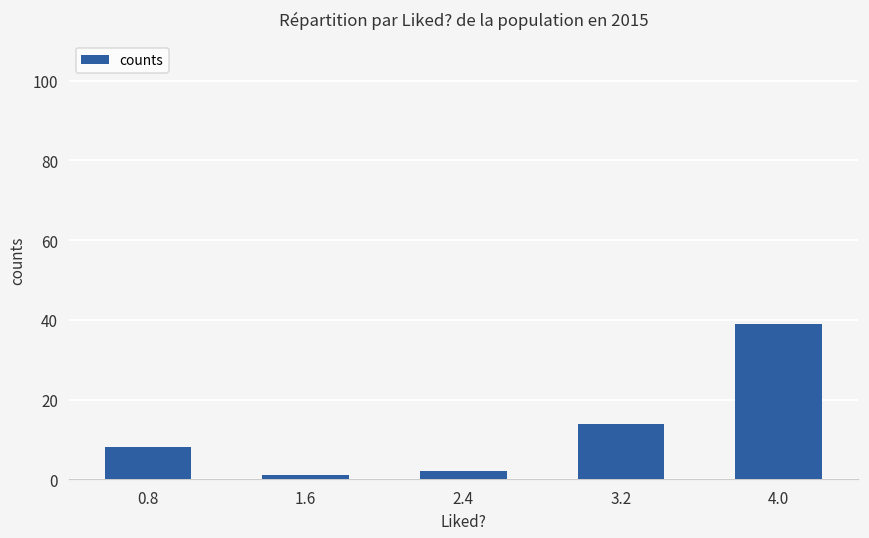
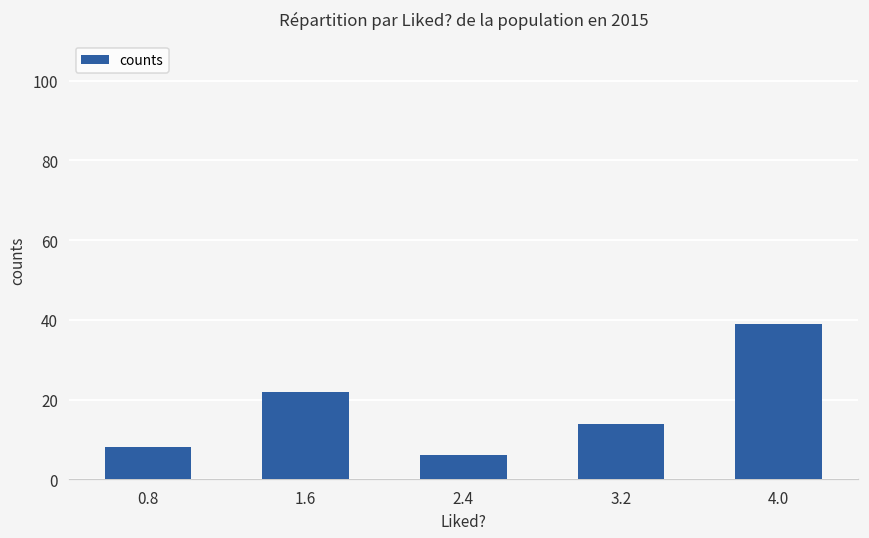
1.6: 1 -> 22
2.4: 2 -> 6
